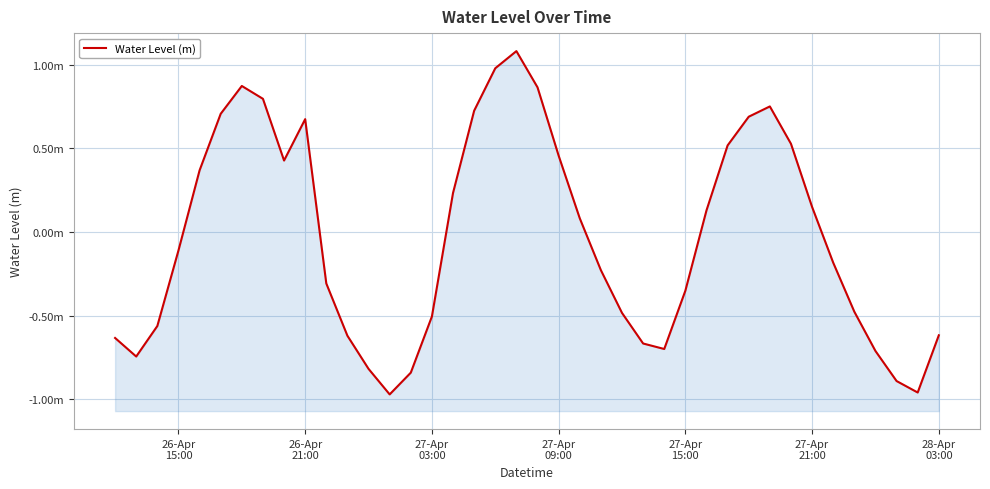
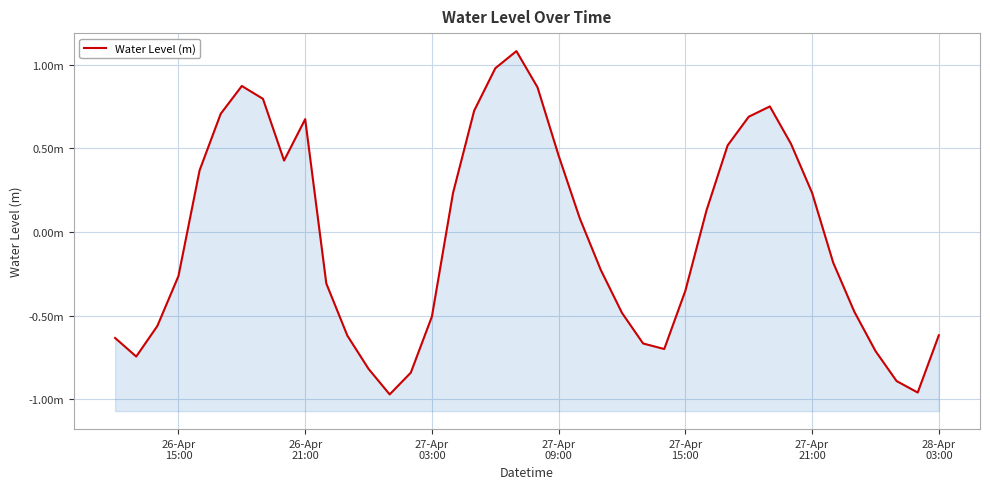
26-Apr 15:00: -0.11m -> -0.26m
27-Apr 21:00: 0.15m -> 0.23m
